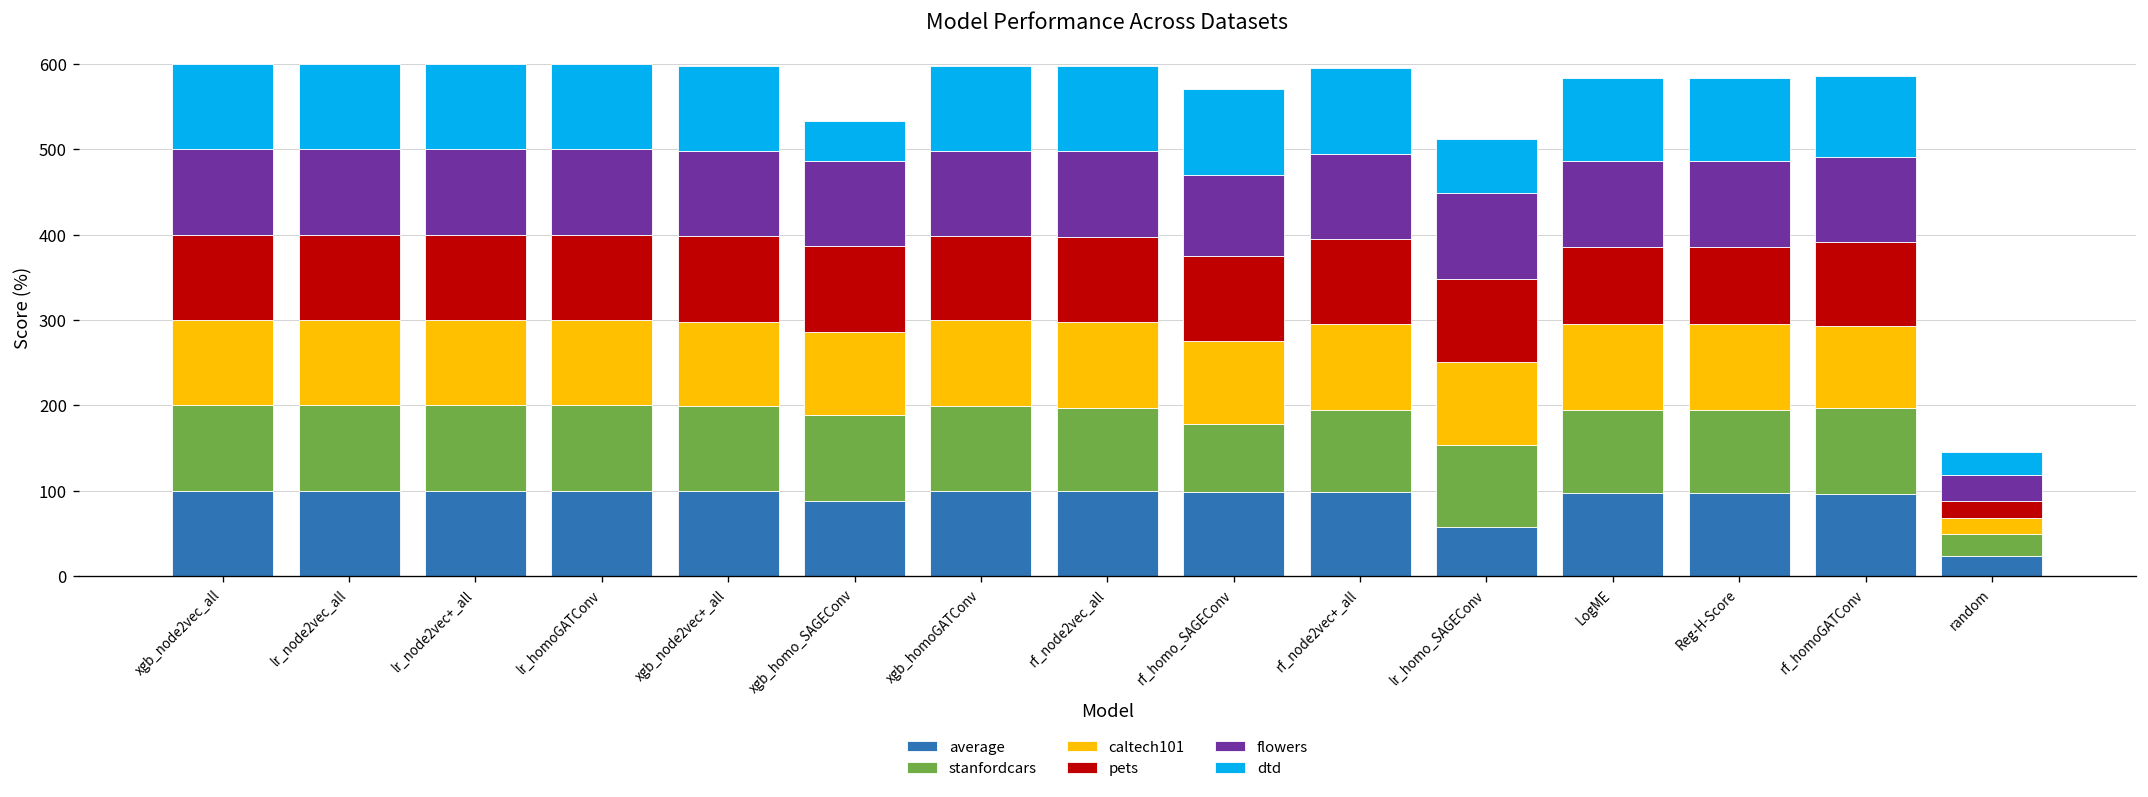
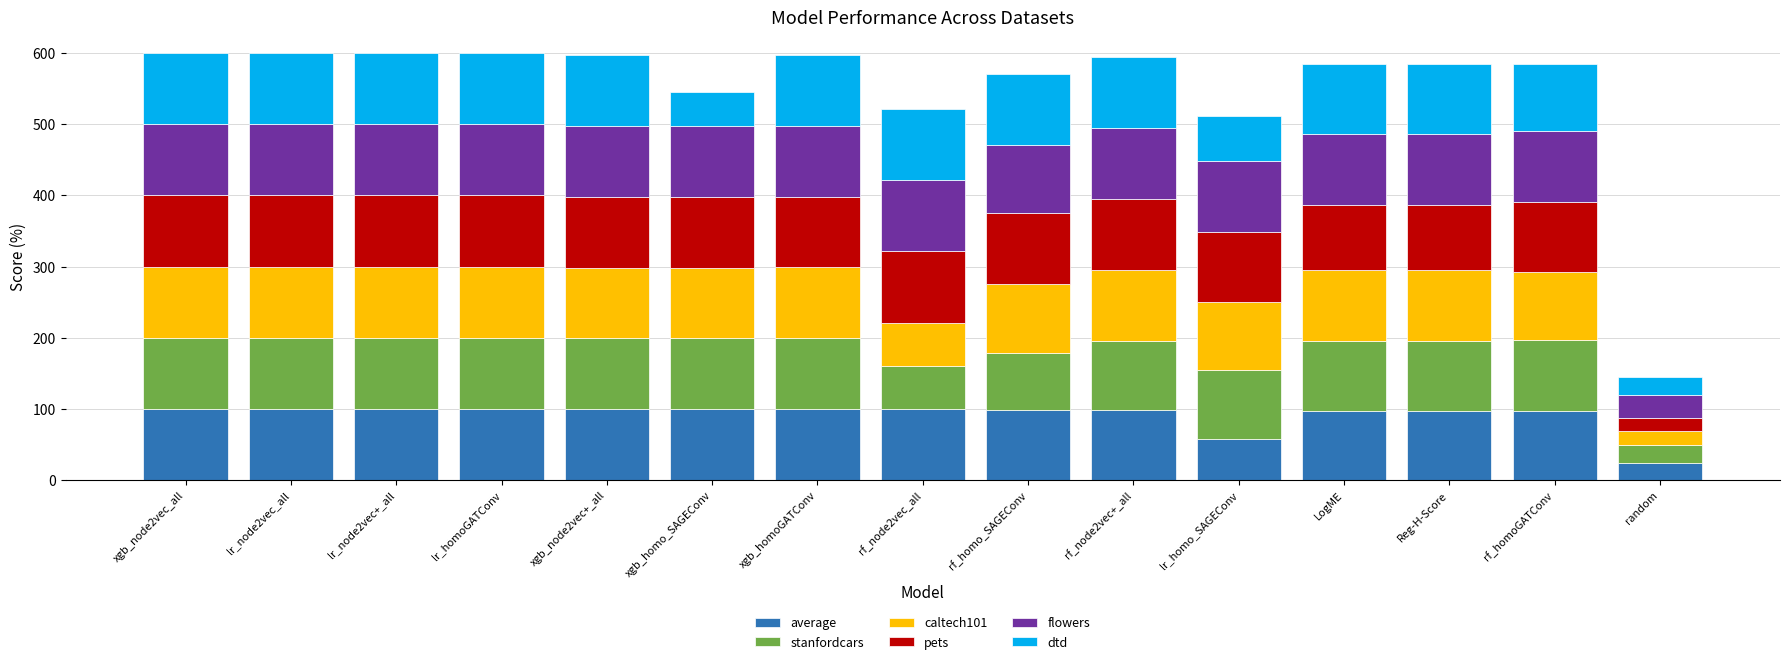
average, xgb_homo_SAGEConv: 90 -> 100
stanfordcars, rf_node2vec_all: 100 -> 60
caltech101, rf_node2vec_all: 100 -> 60
